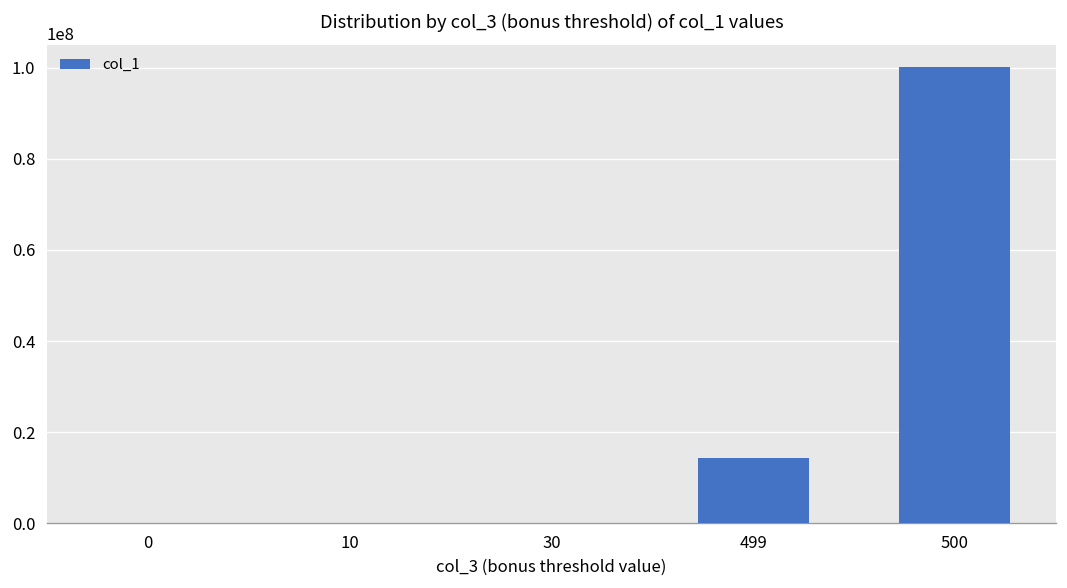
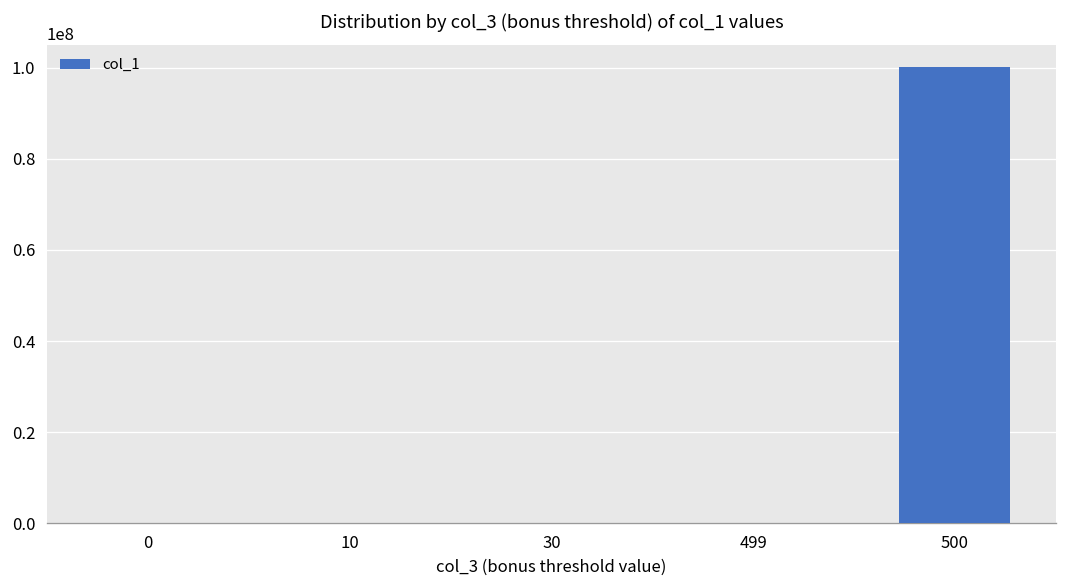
499: 14000000 -> 0
